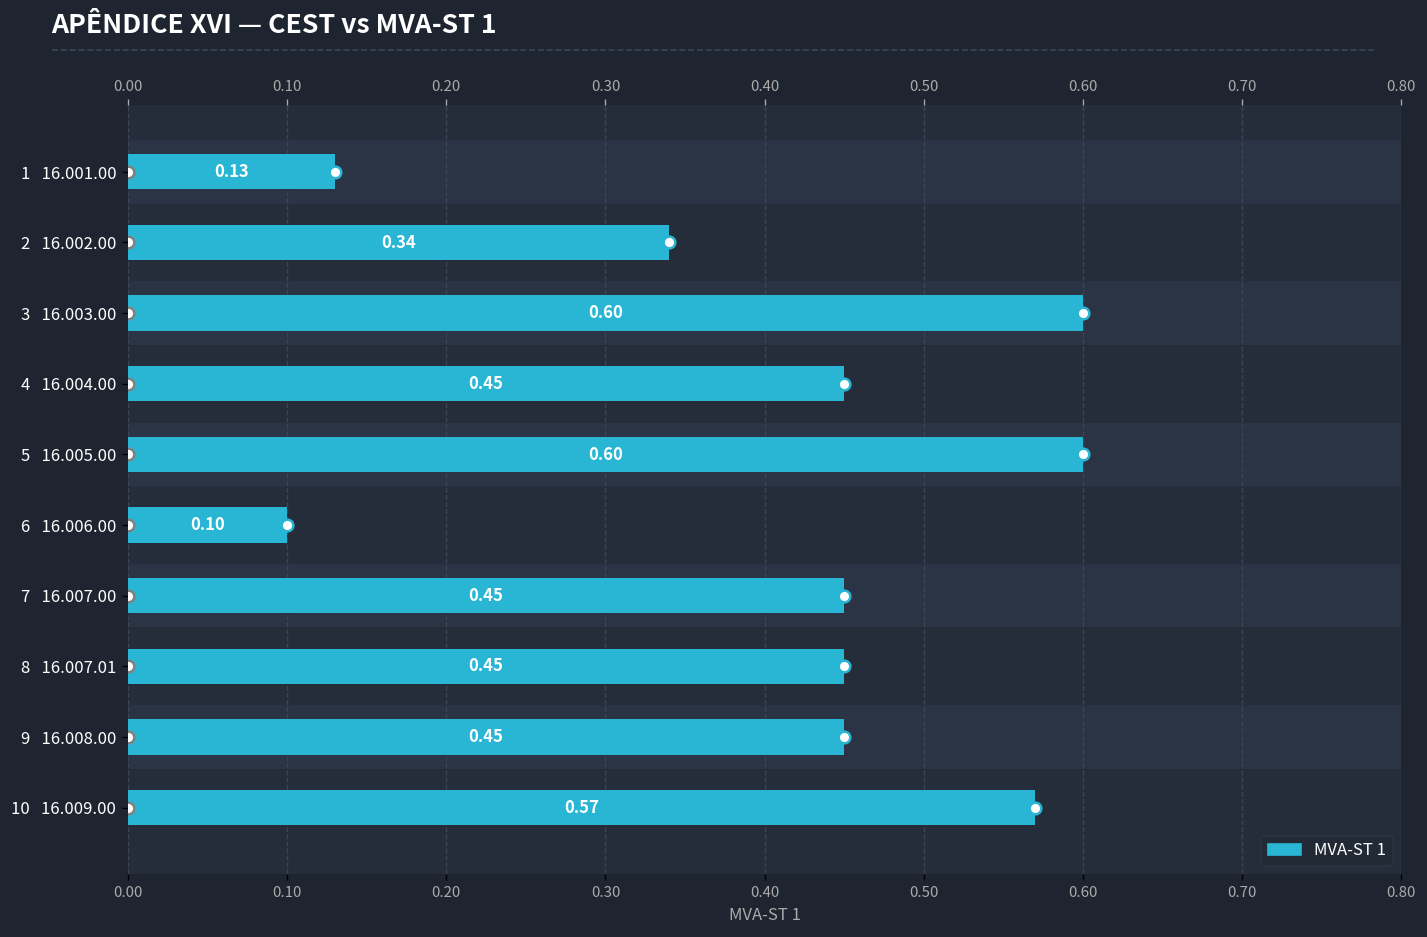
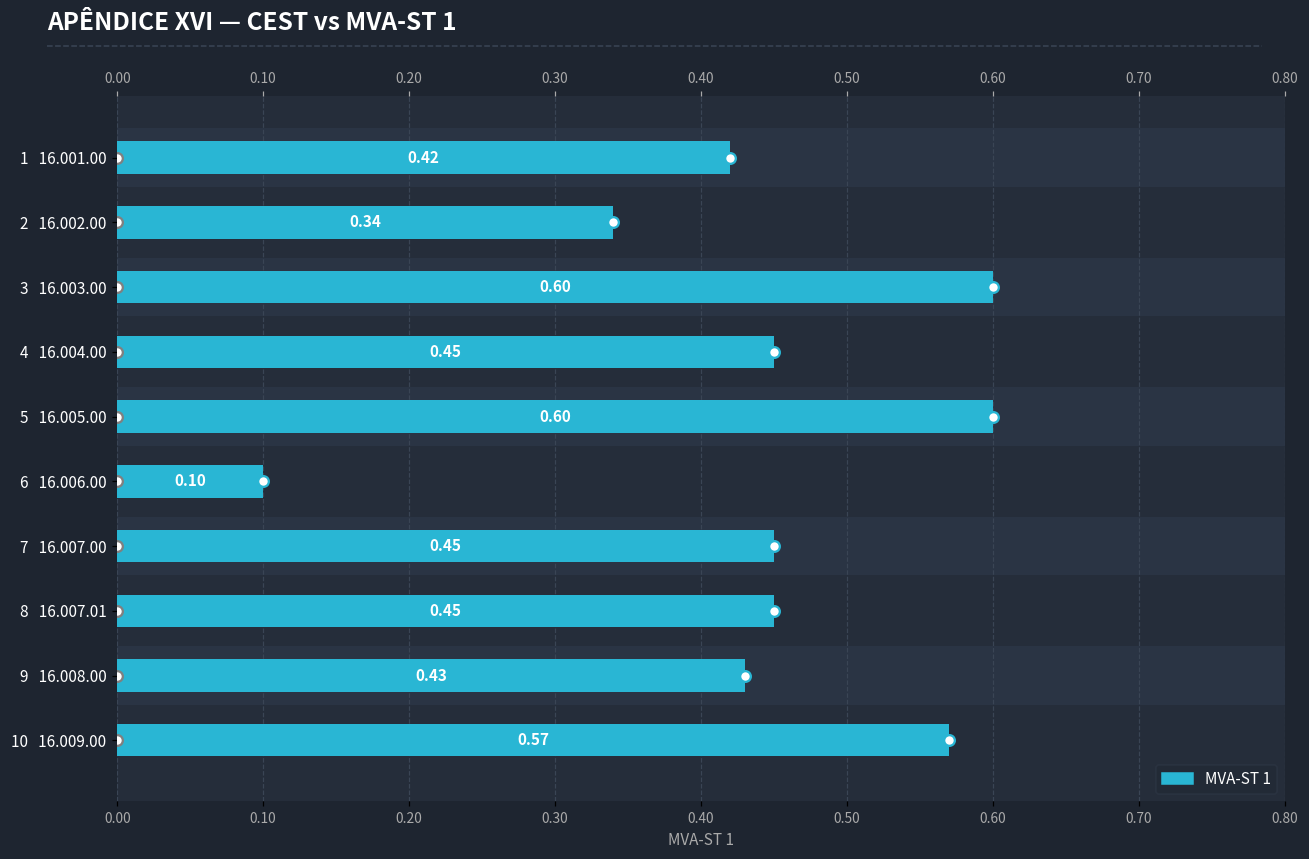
MVA-ST 1, 1 16.001.00: 0.13 -> 0.42
MVA-ST 1, 9 16.008.00: 0.45 -> 0.43
